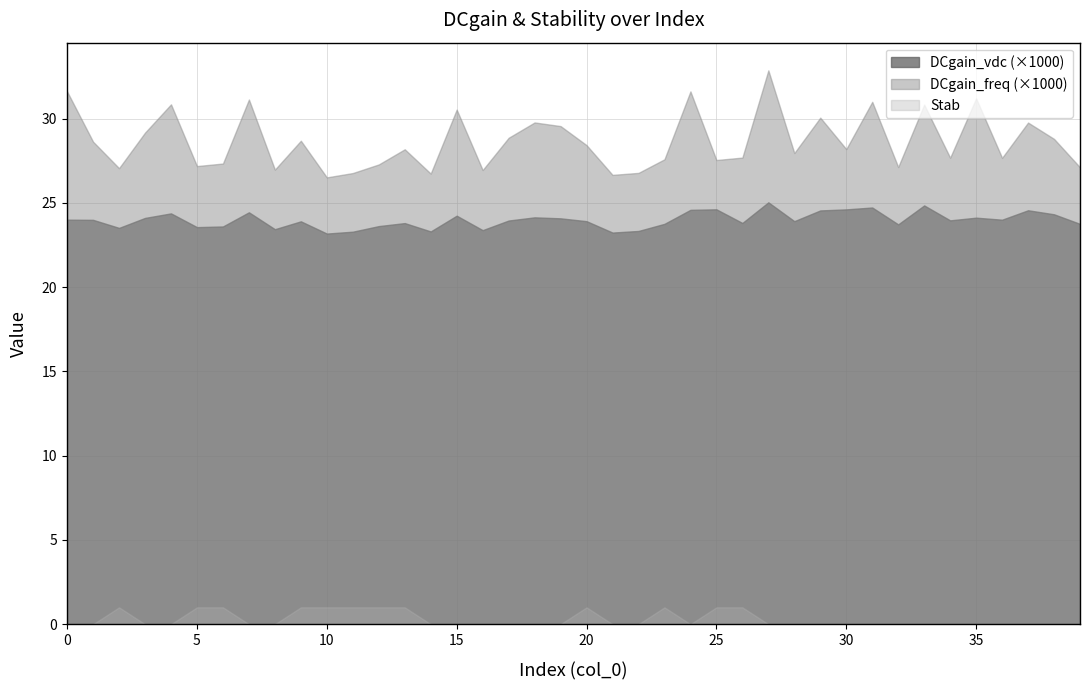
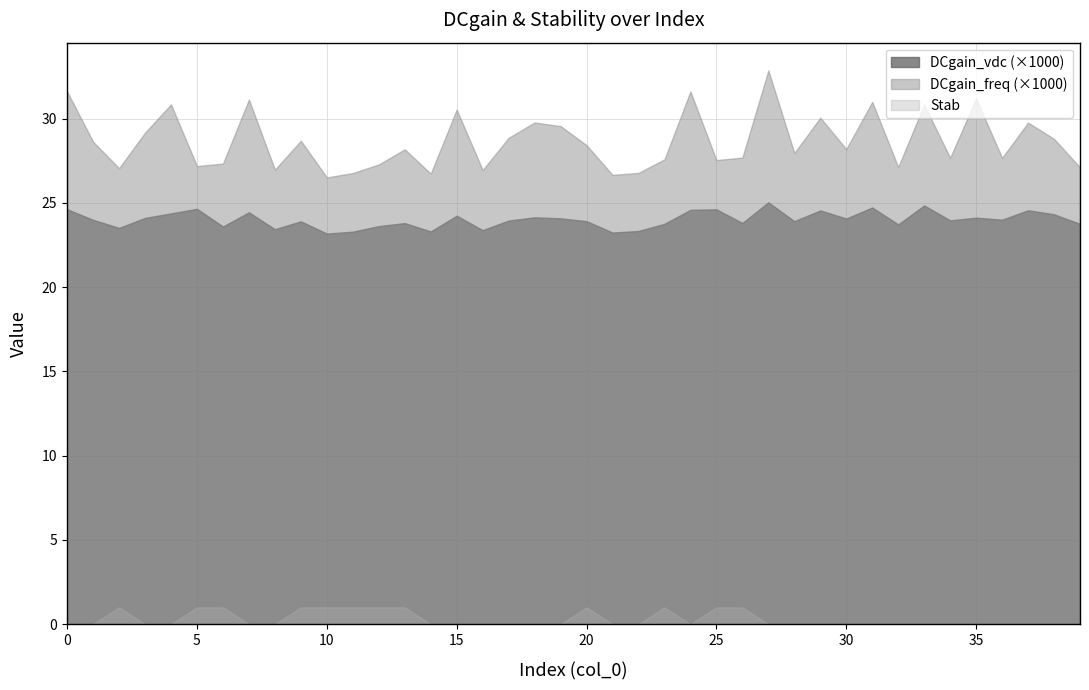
DCgain_vdc (×1000), 0: 24.0 -> 24.6
DCgain_vdc (×1000), 5: 23.6 -> 24.6
DCgain_vdc (×1000), 30: 24.6 -> 24.1
